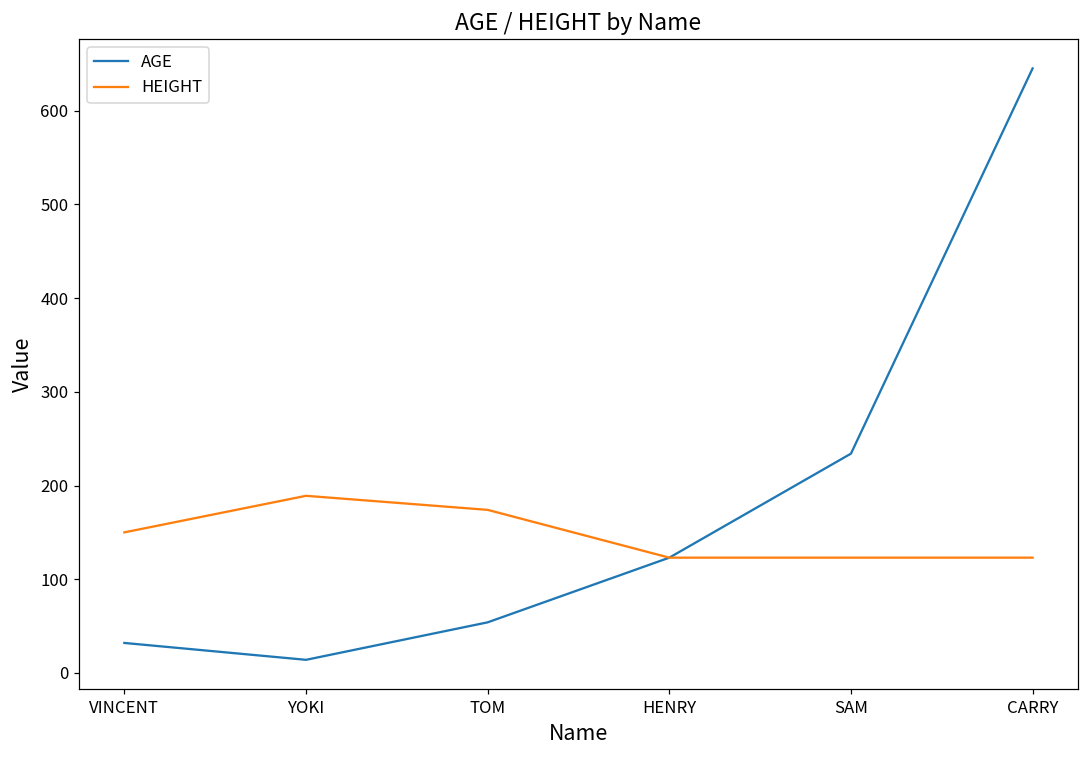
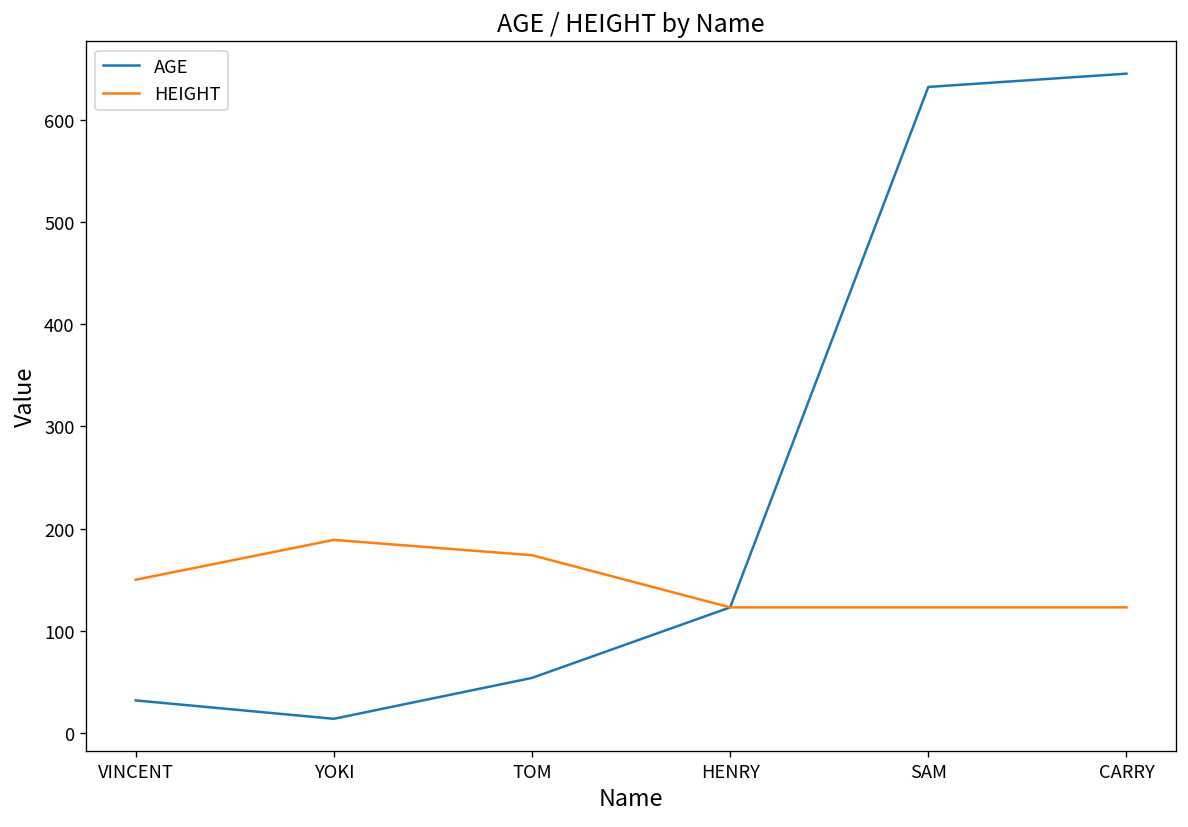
AGE, SAM: 230 -> 630
